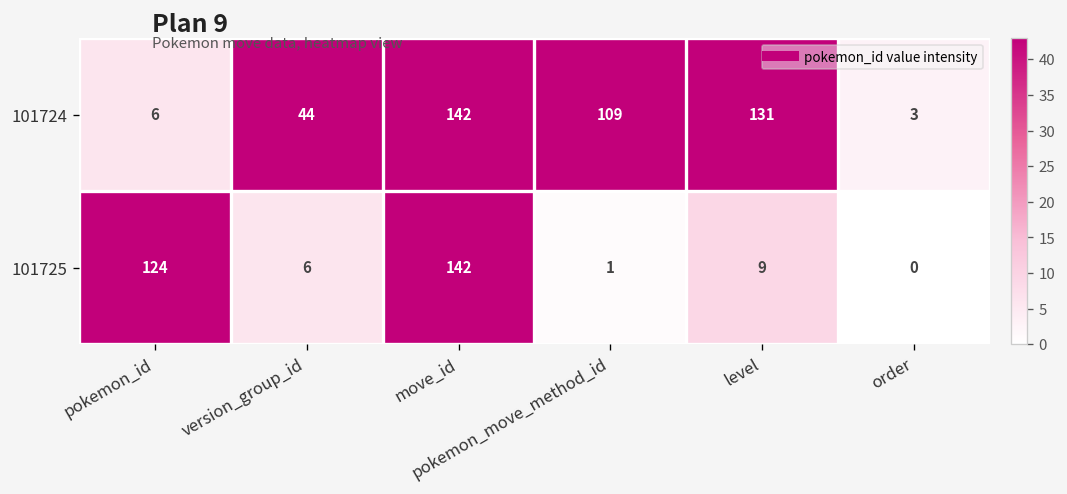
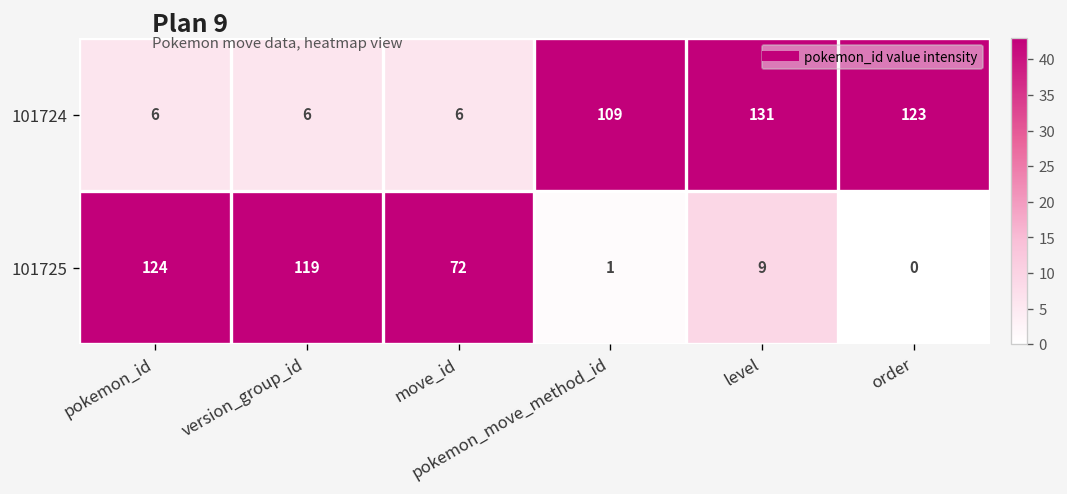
101724, version_group_id: 44 -> 6
101724, move_id: 142 -> 6
101724, order: 3 -> 123
101725, version_group_id: 6 -> 119
101725, move_id: 142 -> 72
